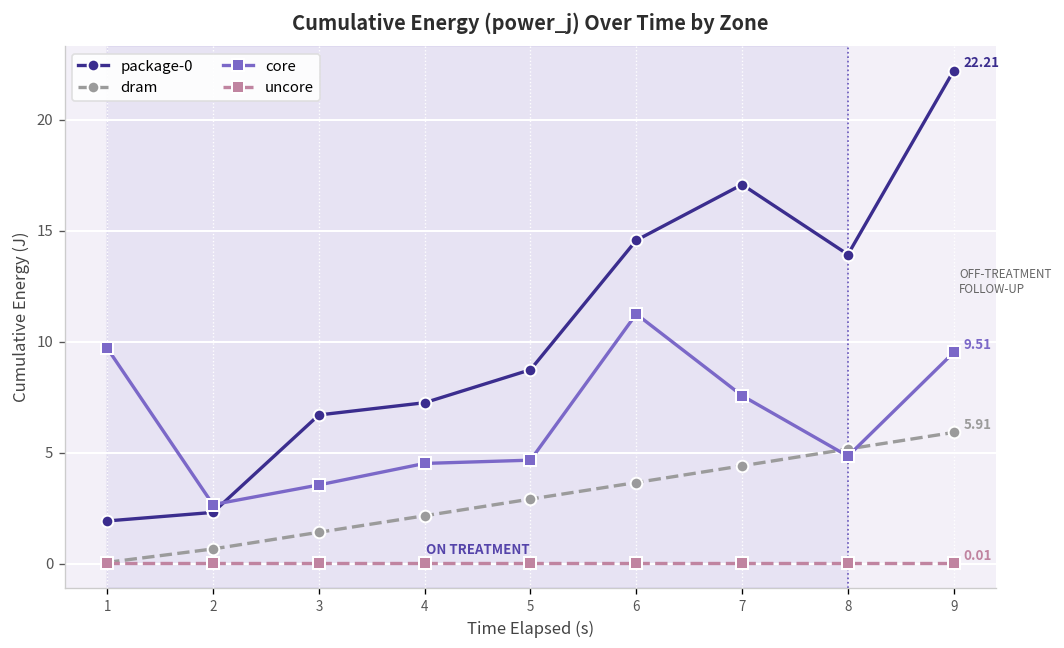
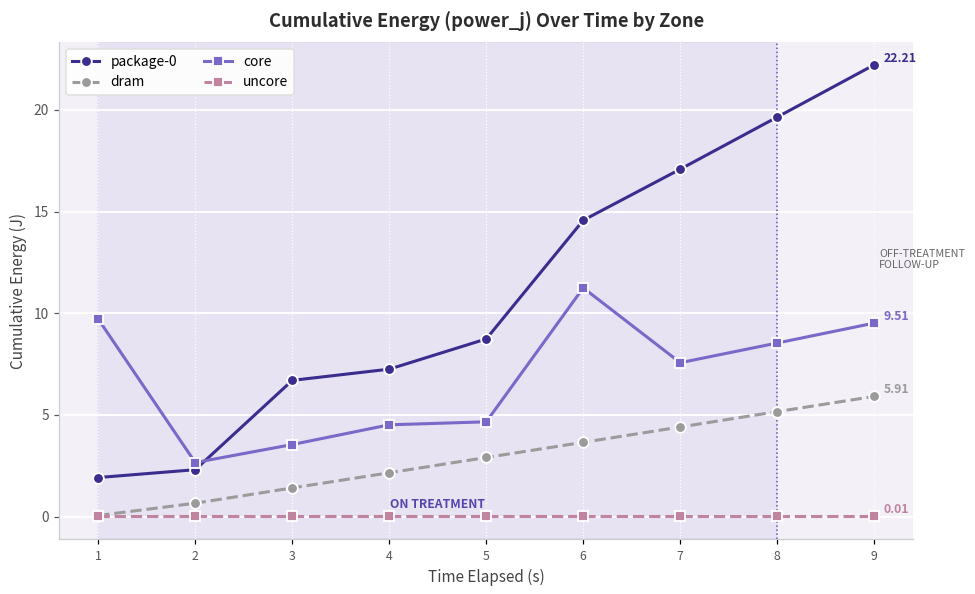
package-0, 8: 13.9 -> 19.6
core, 8: 4.8 -> 8.5
